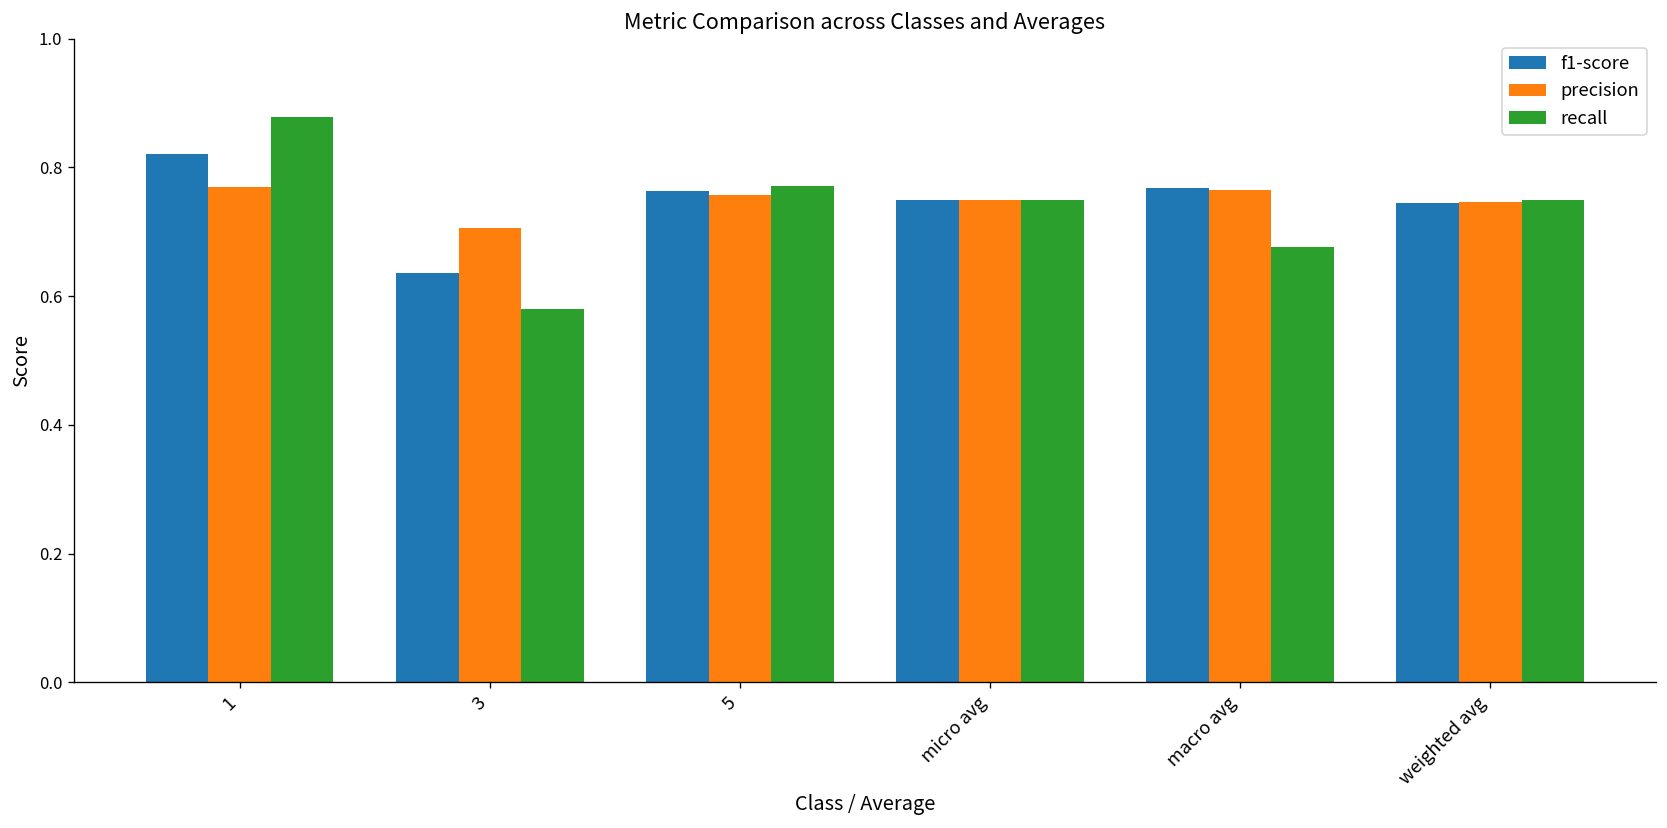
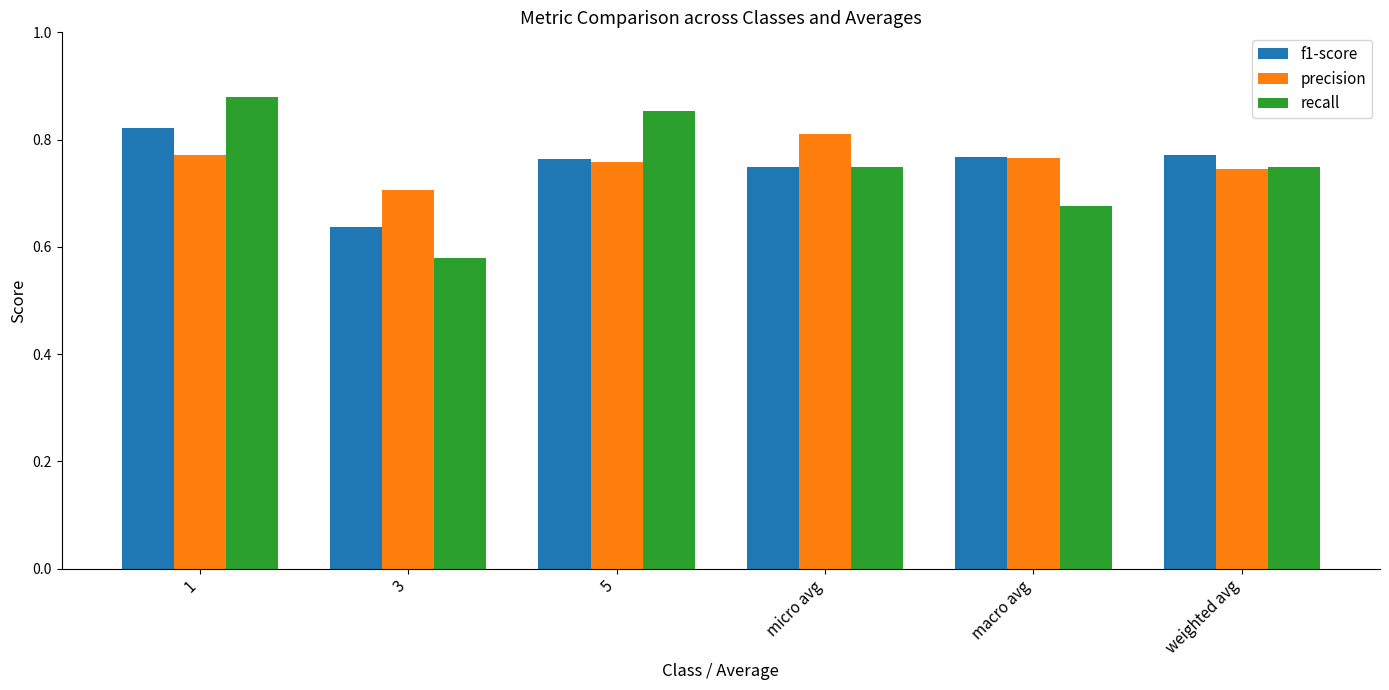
recall, 5: 0.77 -> 0.85
precision, micro avg: 0.75 -> 0.81
f1-score, weighted avg: 0.74 -> 0.77
